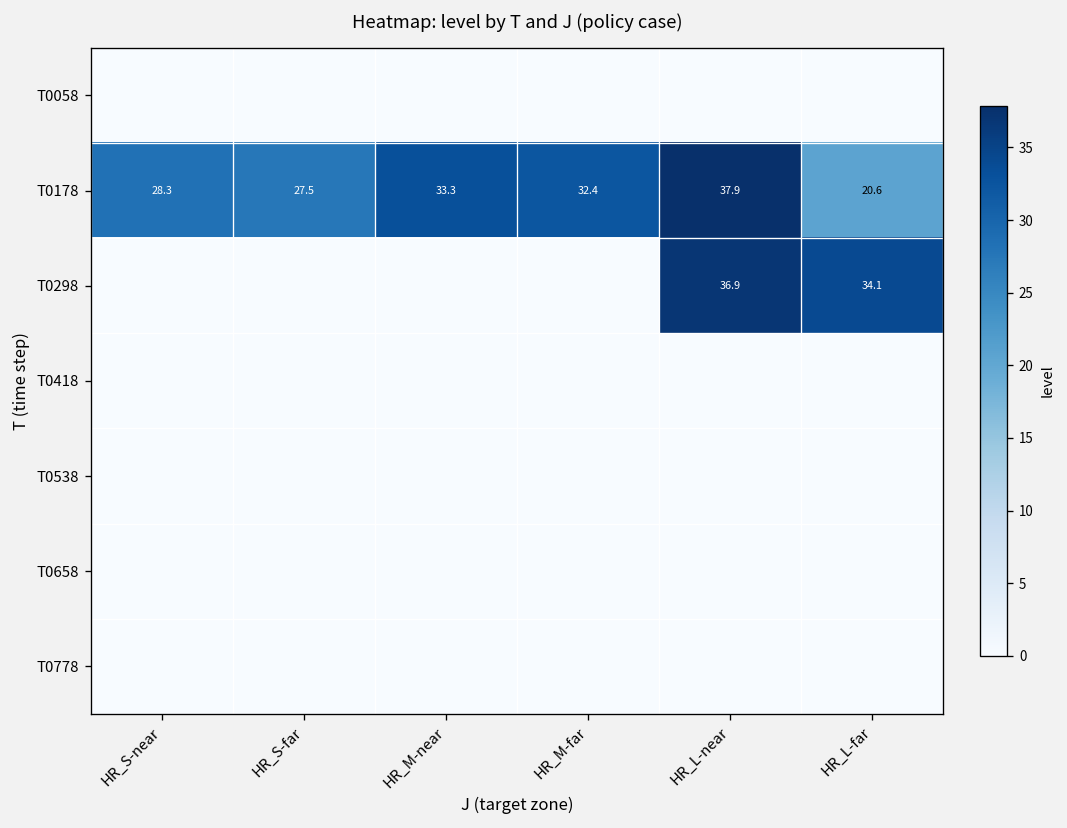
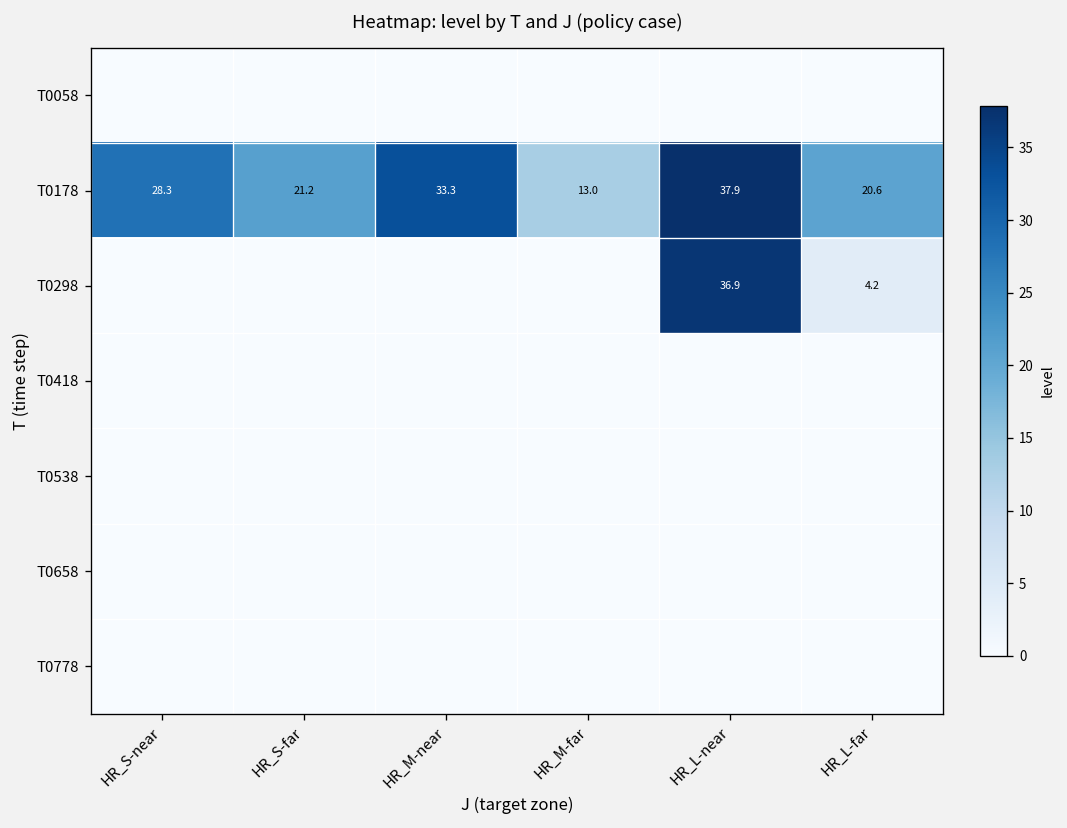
T0178, HR_S-far: 27.5 -> 21.2
T0178, HR_M-far: 32.4 -> 13.0
T0298, HR_L-far: 34.1 -> 4.2
